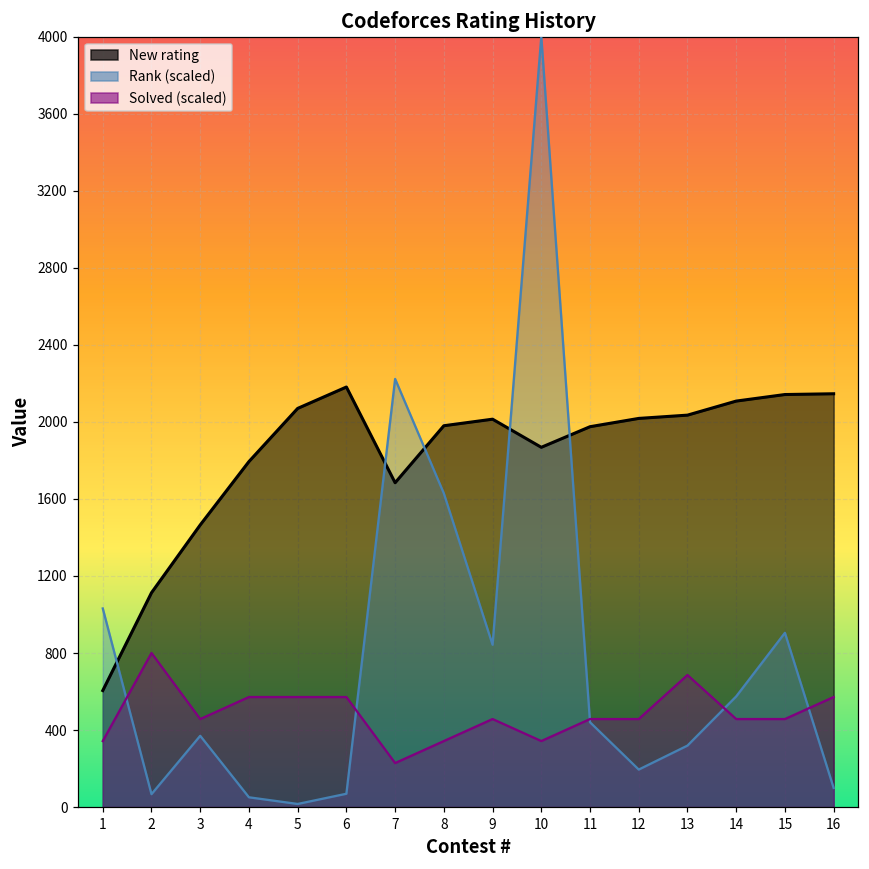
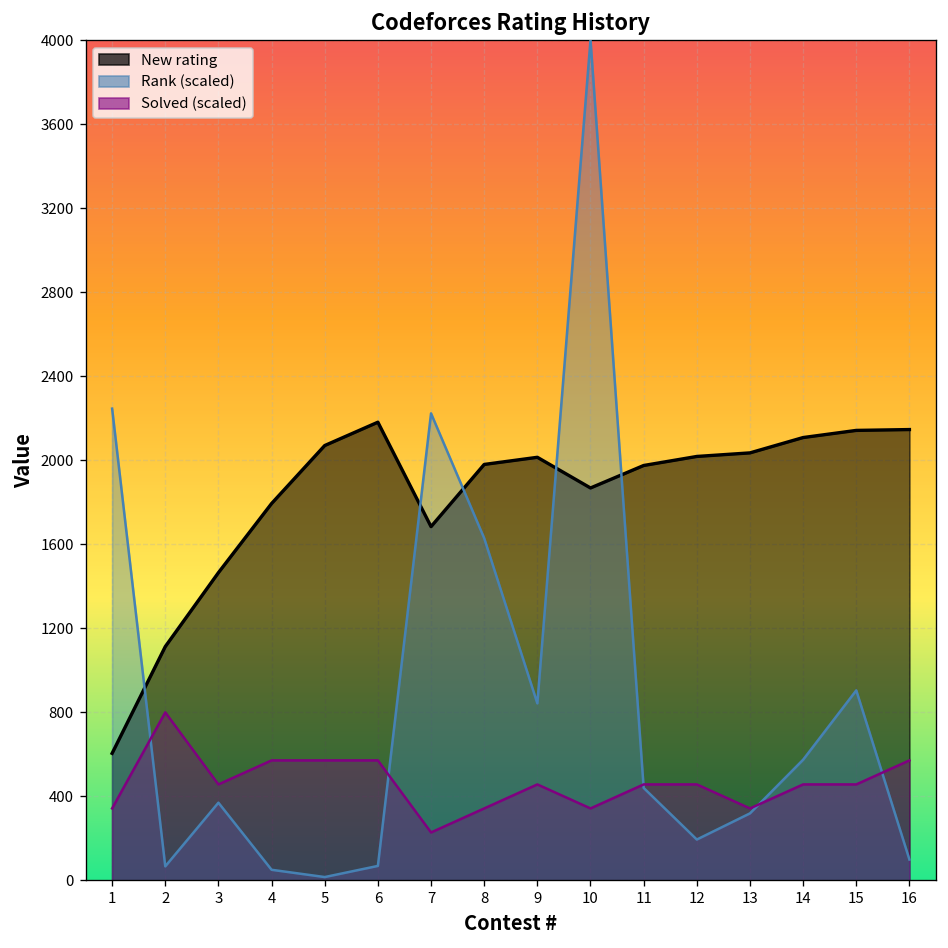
Rank (scaled), 1: 1030 -> 2250
Solved (scaled), 13: 690 -> 340
